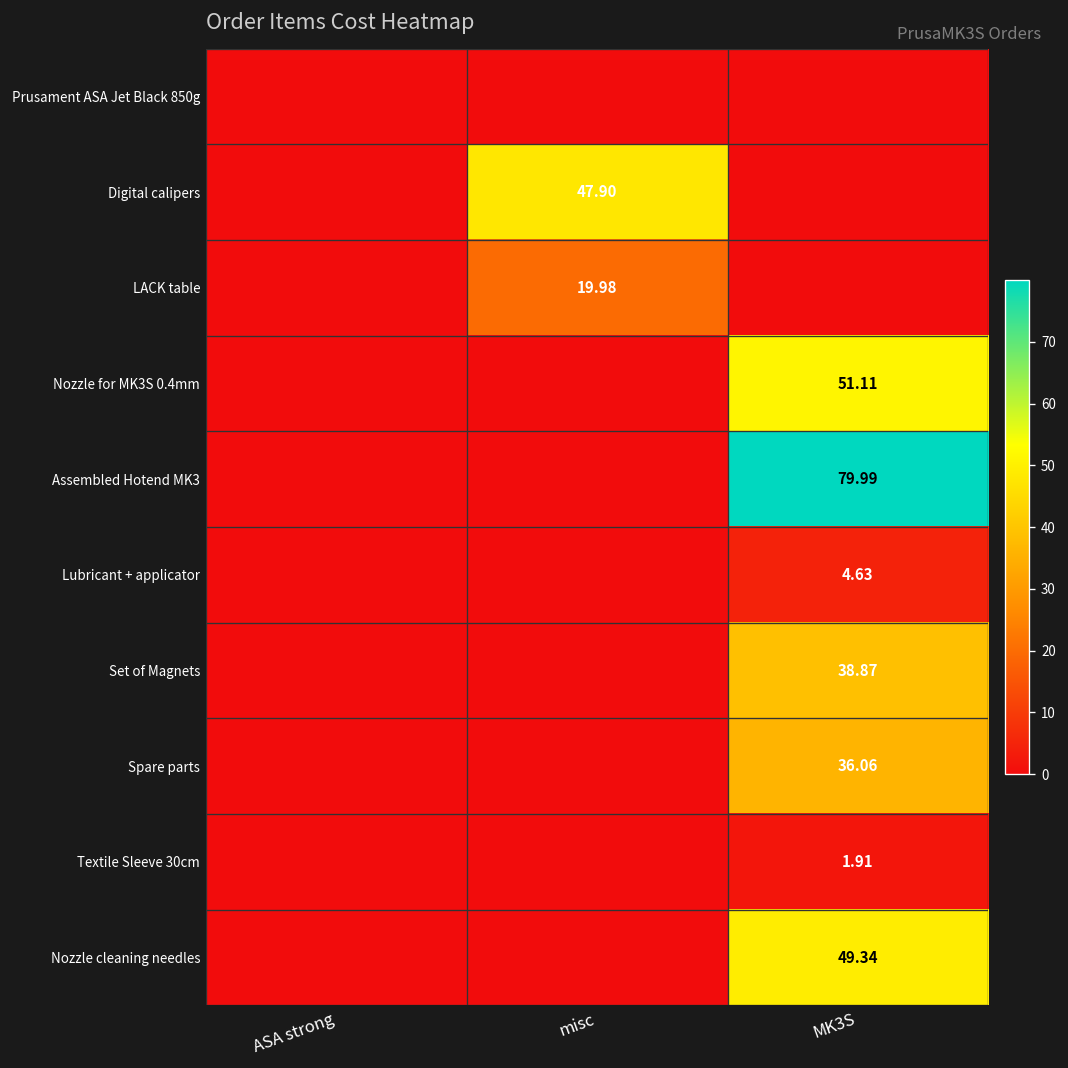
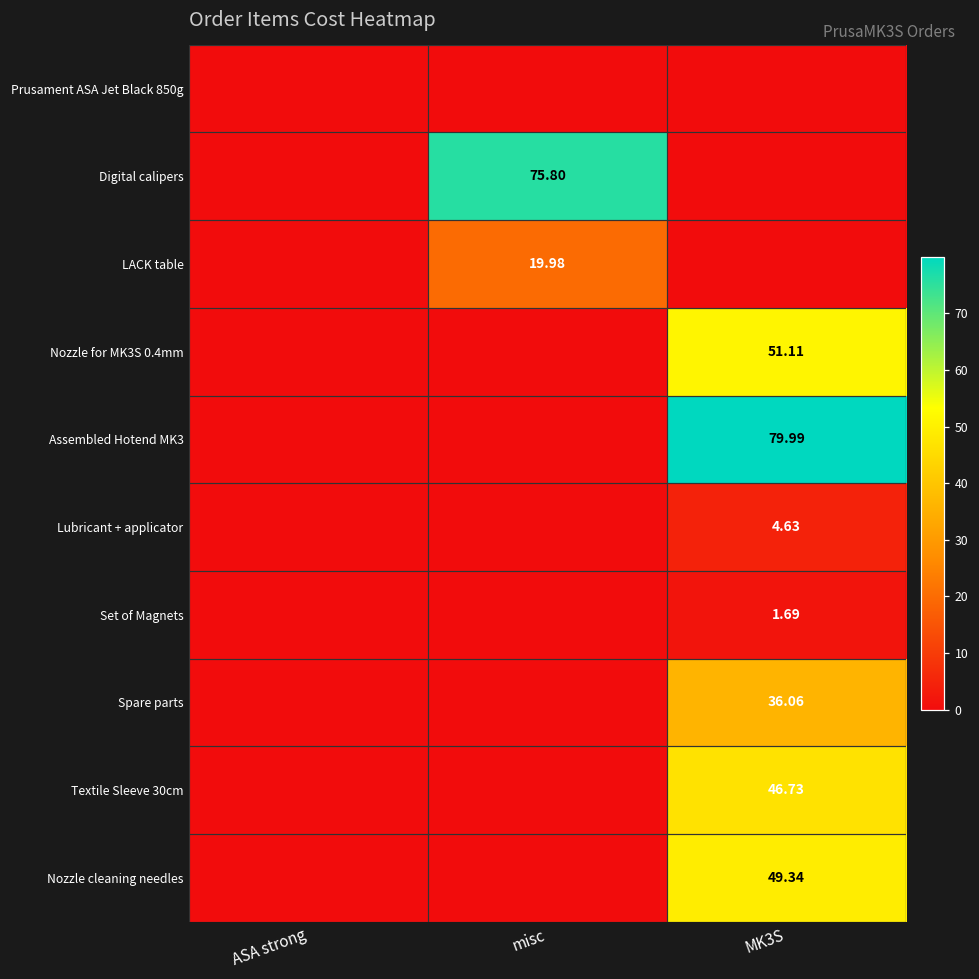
Digital calipers, misc: 47.90 -> 75.80
Set of Magnets, MK3S: 38.87 -> 1.69
Textile Sleeve 30cm, MK3S: 1.91 -> 46.73
